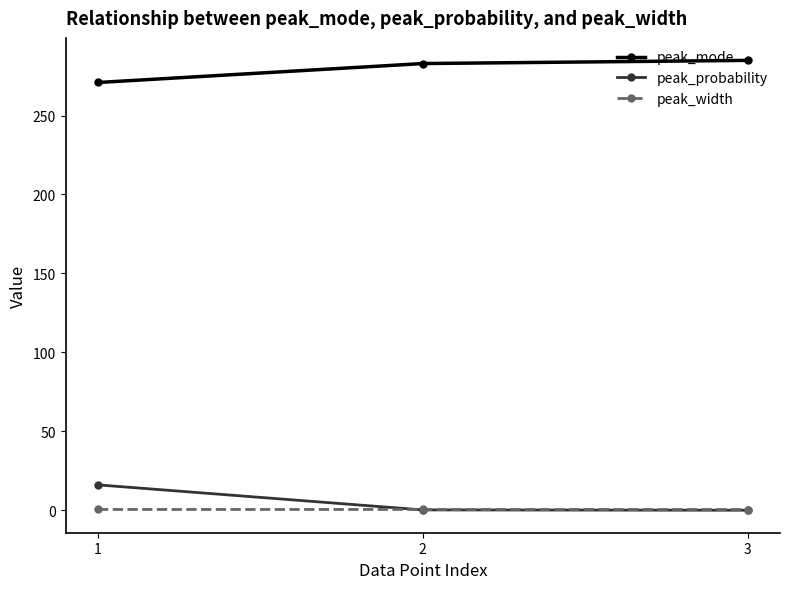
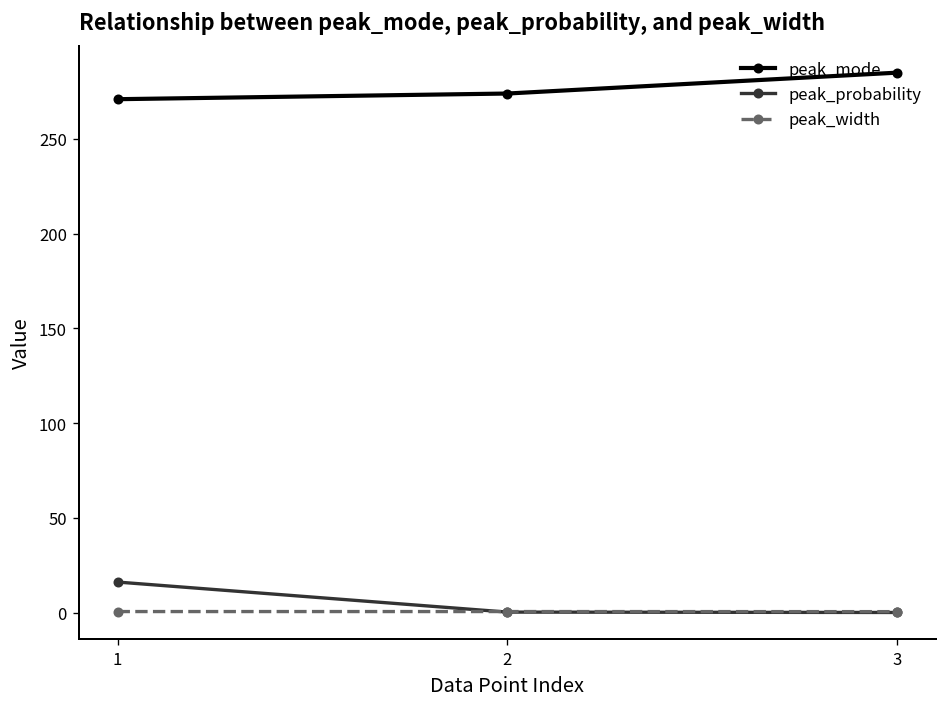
peak_mode, 2: 283 -> 274
